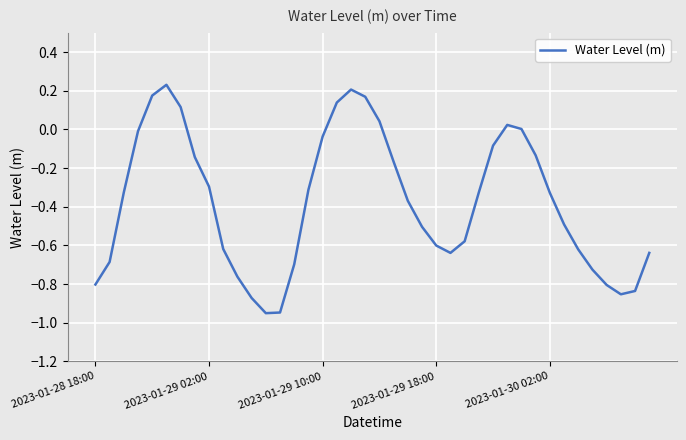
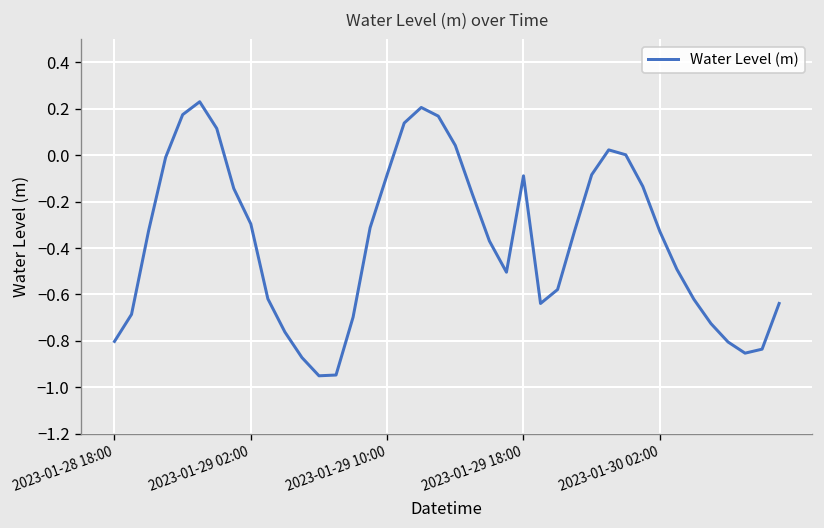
2023-01-29 10:00: -0.04 -> -0.08
2023-01-29 18:00: -0.60 -> -0.09
